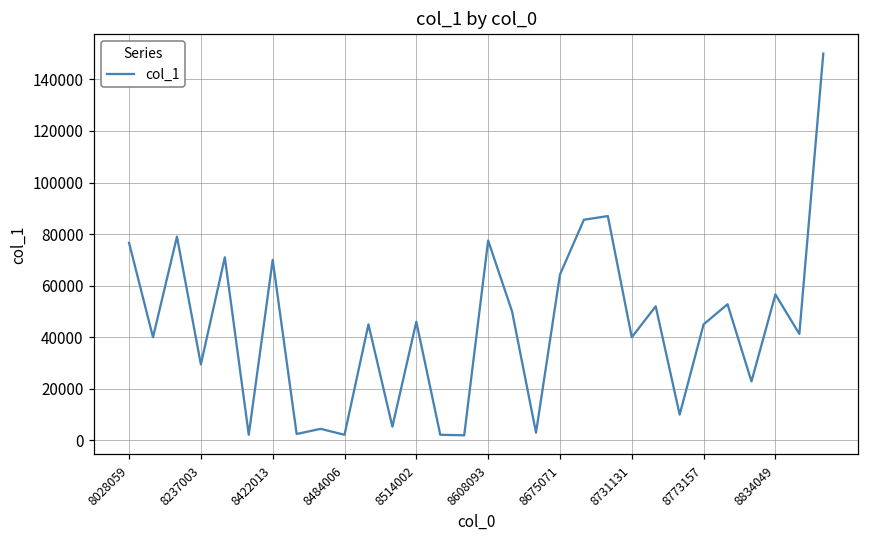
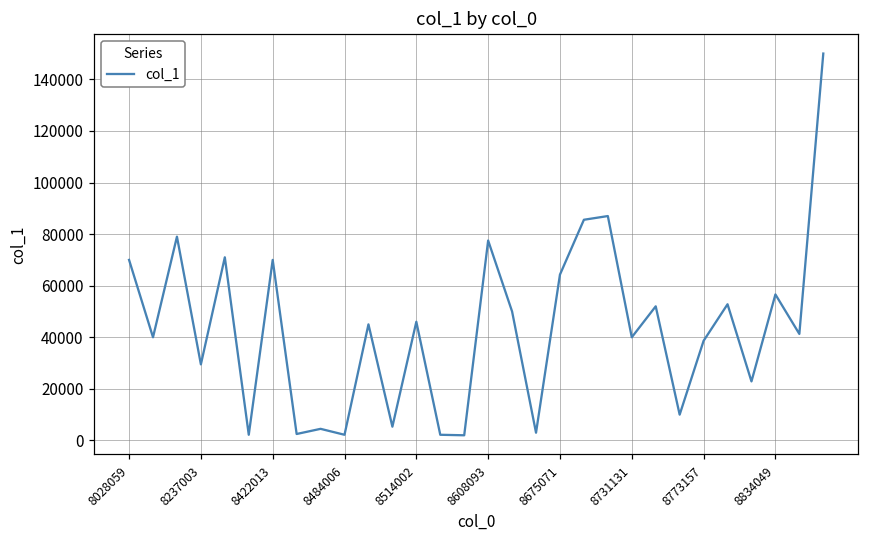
8028059: 77000 -> 70000
8773157: 45000 -> 39000
